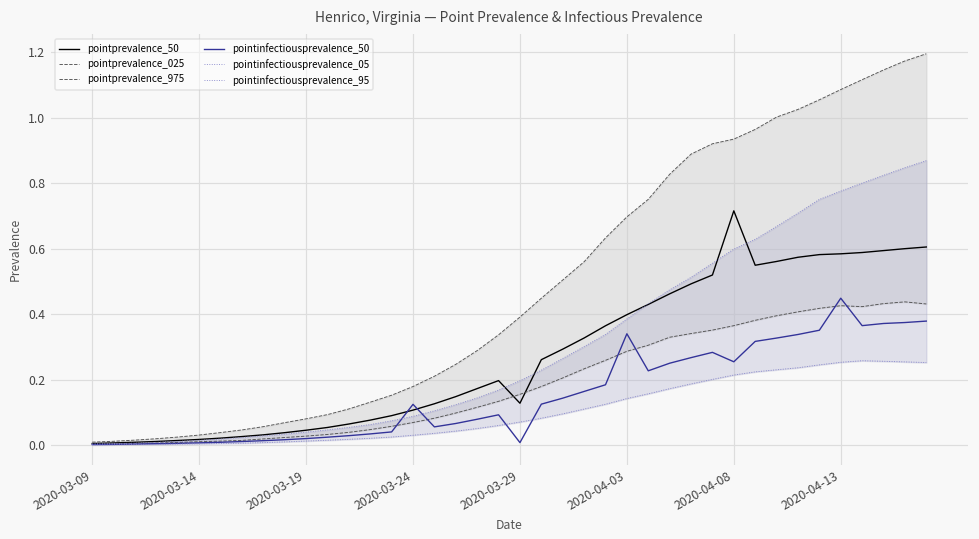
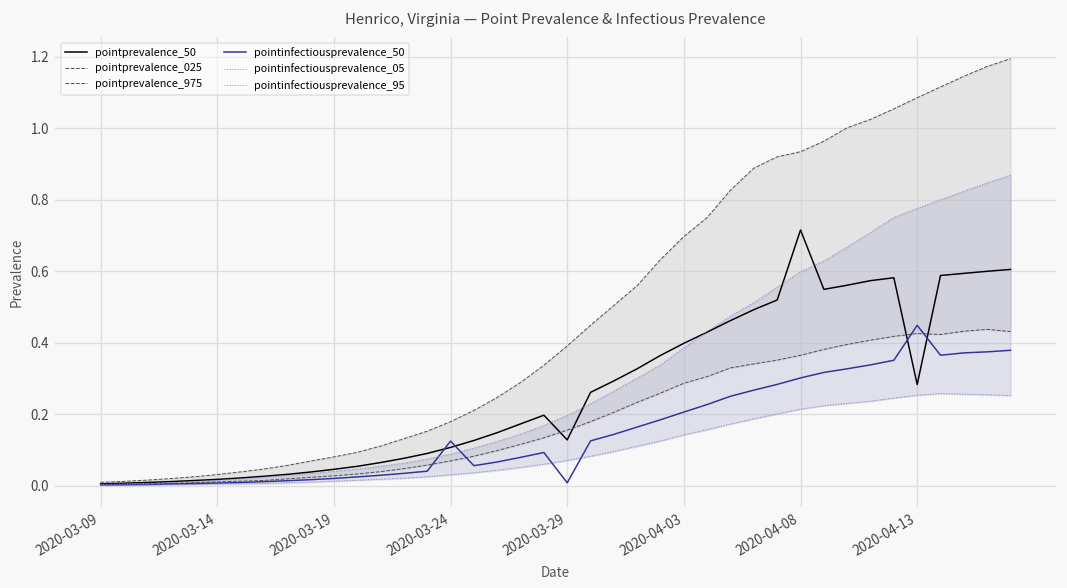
pointinfectiousprevalence_50, 2020-04-03: 0.34 -> 0.21
pointinfectiousprevalence_50, 2020-04-08: 0.25 -> 0.30
pointprevalence_50, 2020-04-13: 0.58 -> 0.28
